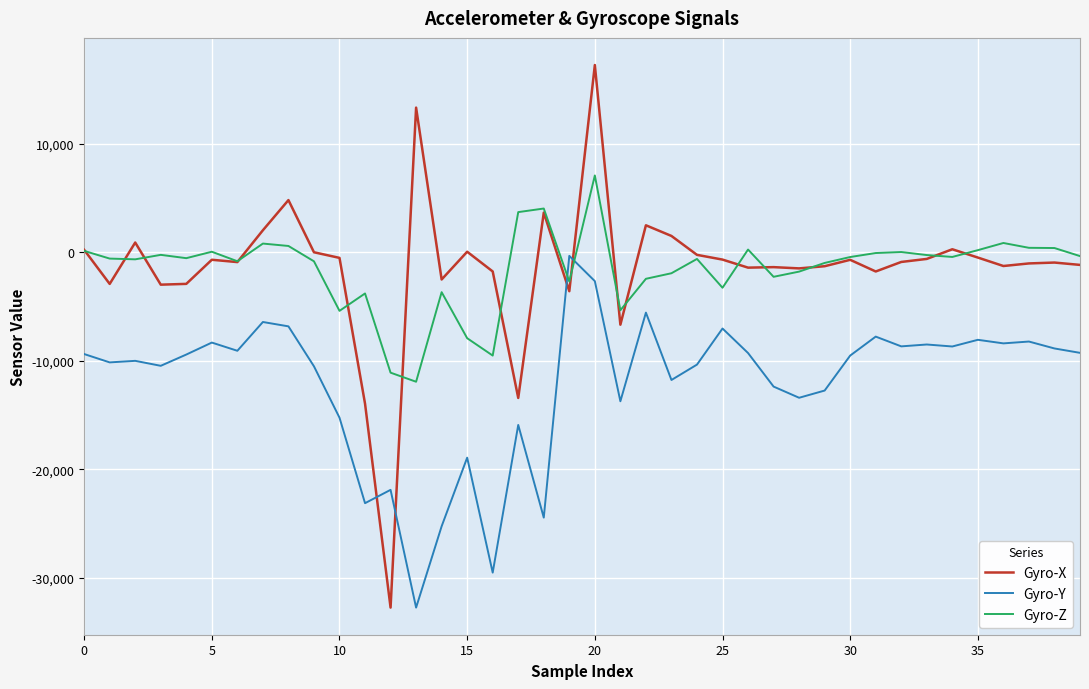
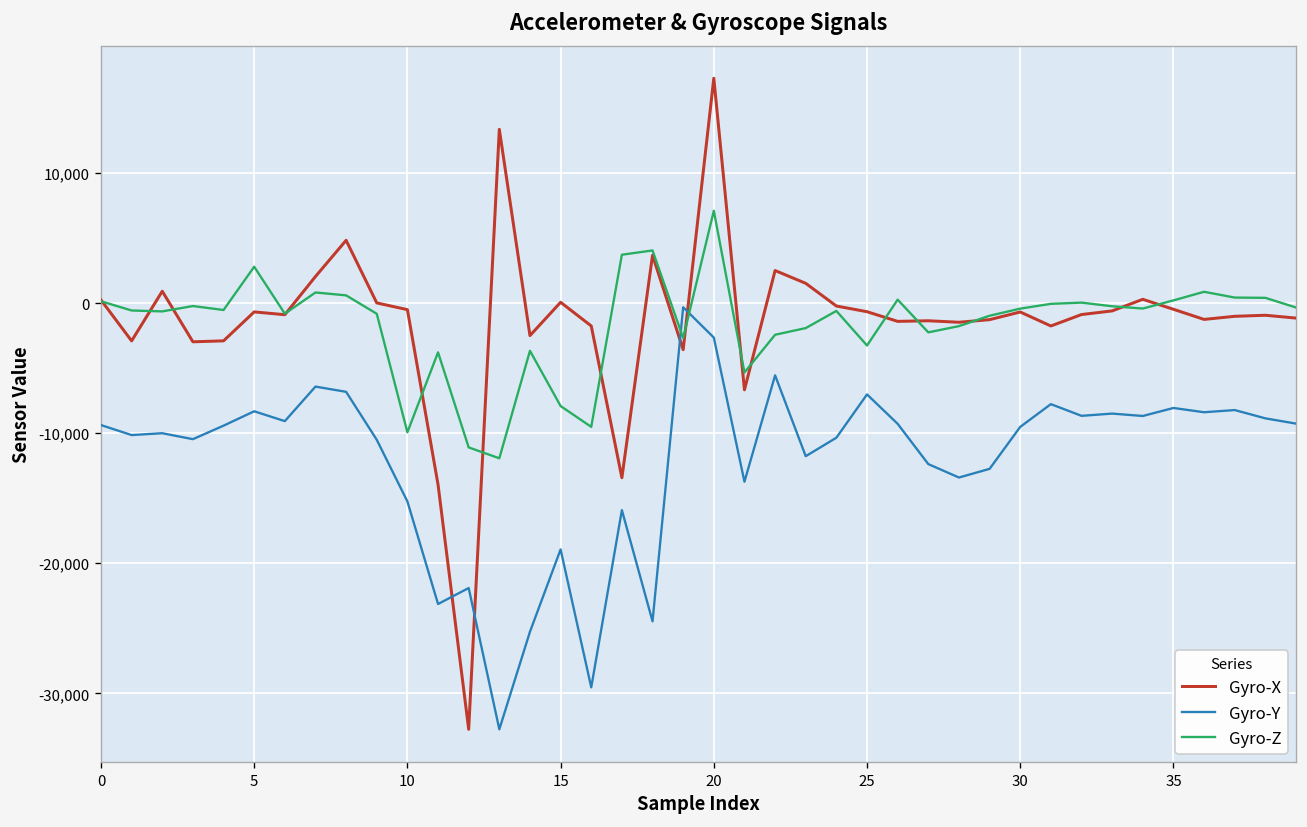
Gyro-Z, 5: 100 -> 2,800
Gyro-Z, 10: -5,400 -> -9,900
